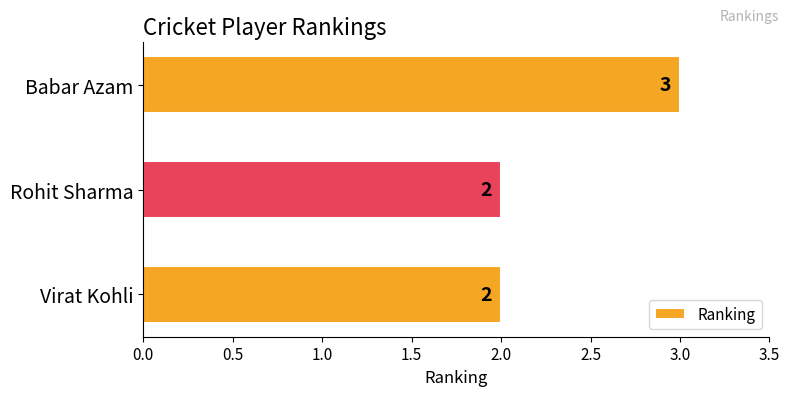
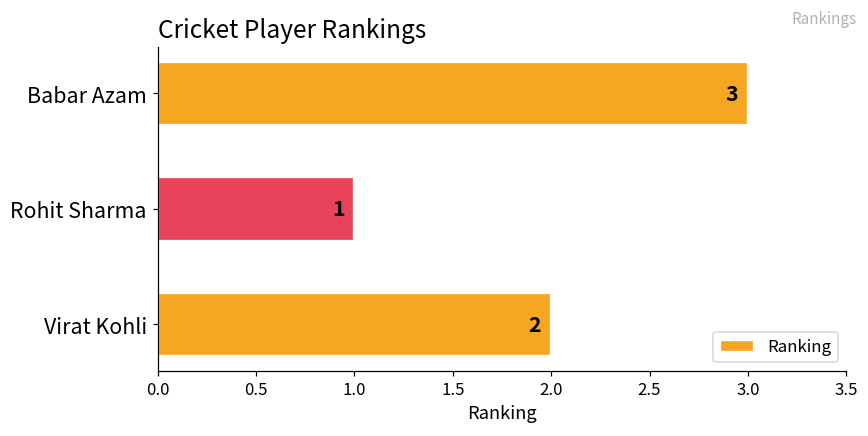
Rohit Sharma: 2 -> 1
